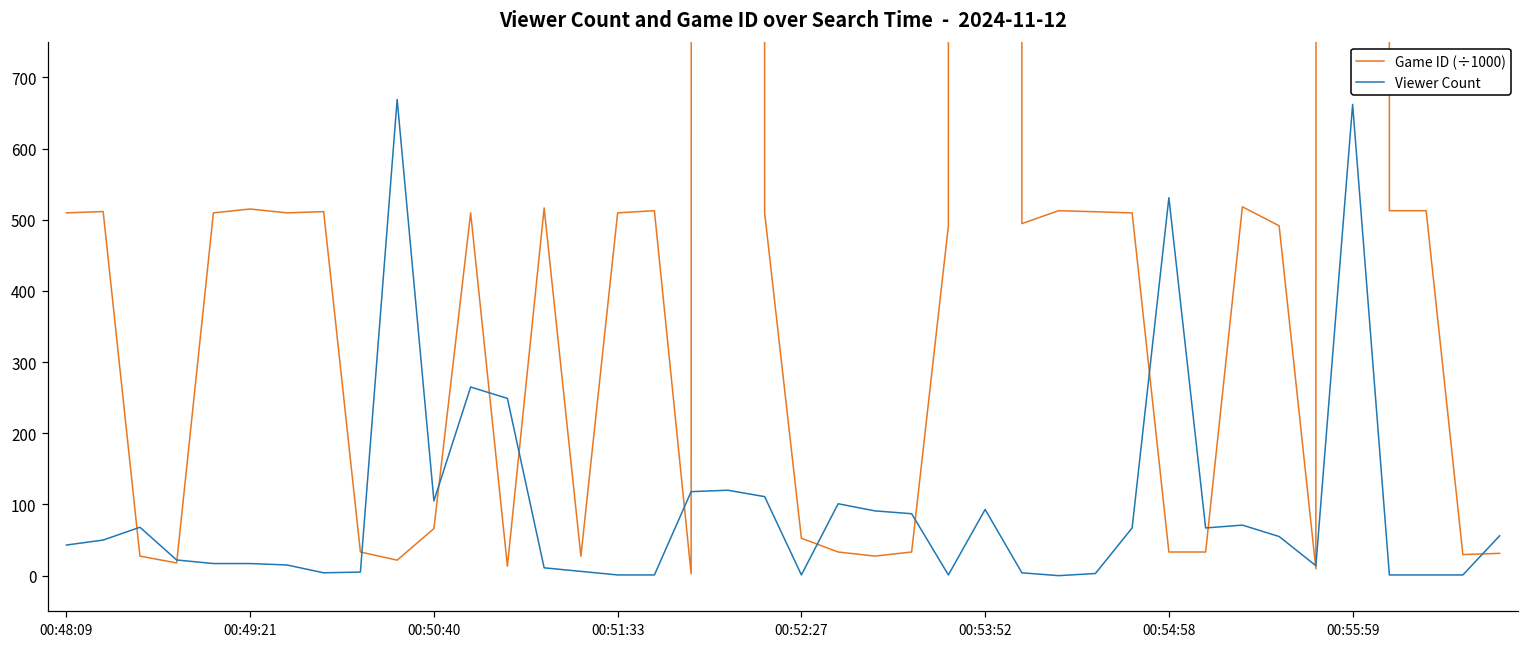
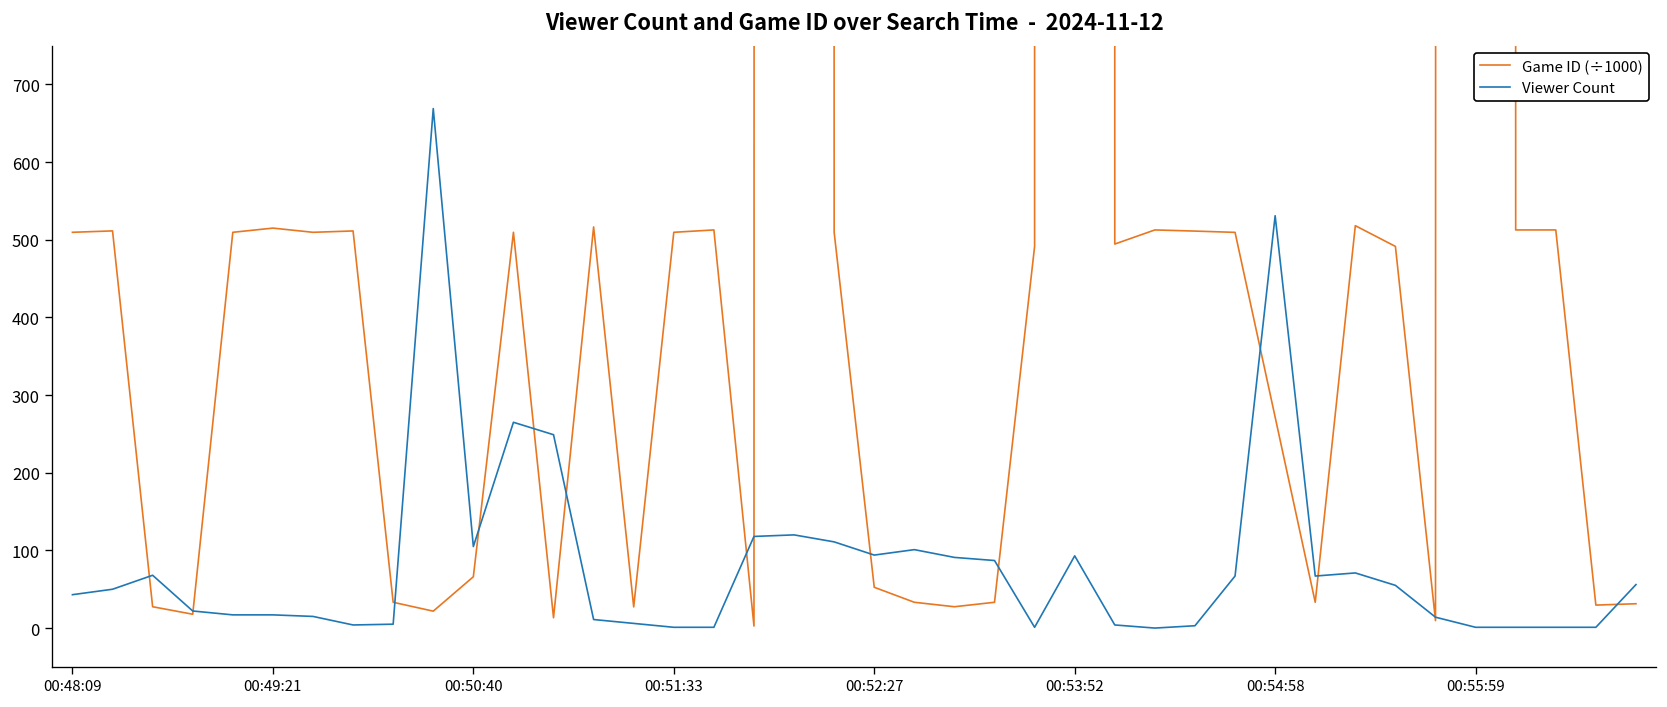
Viewer Count, 00:52:27: 0 -> 90
Game ID (÷1000), 00:54:58: 30 -> 270
Viewer Count, 00:55:59: 660 -> 0
